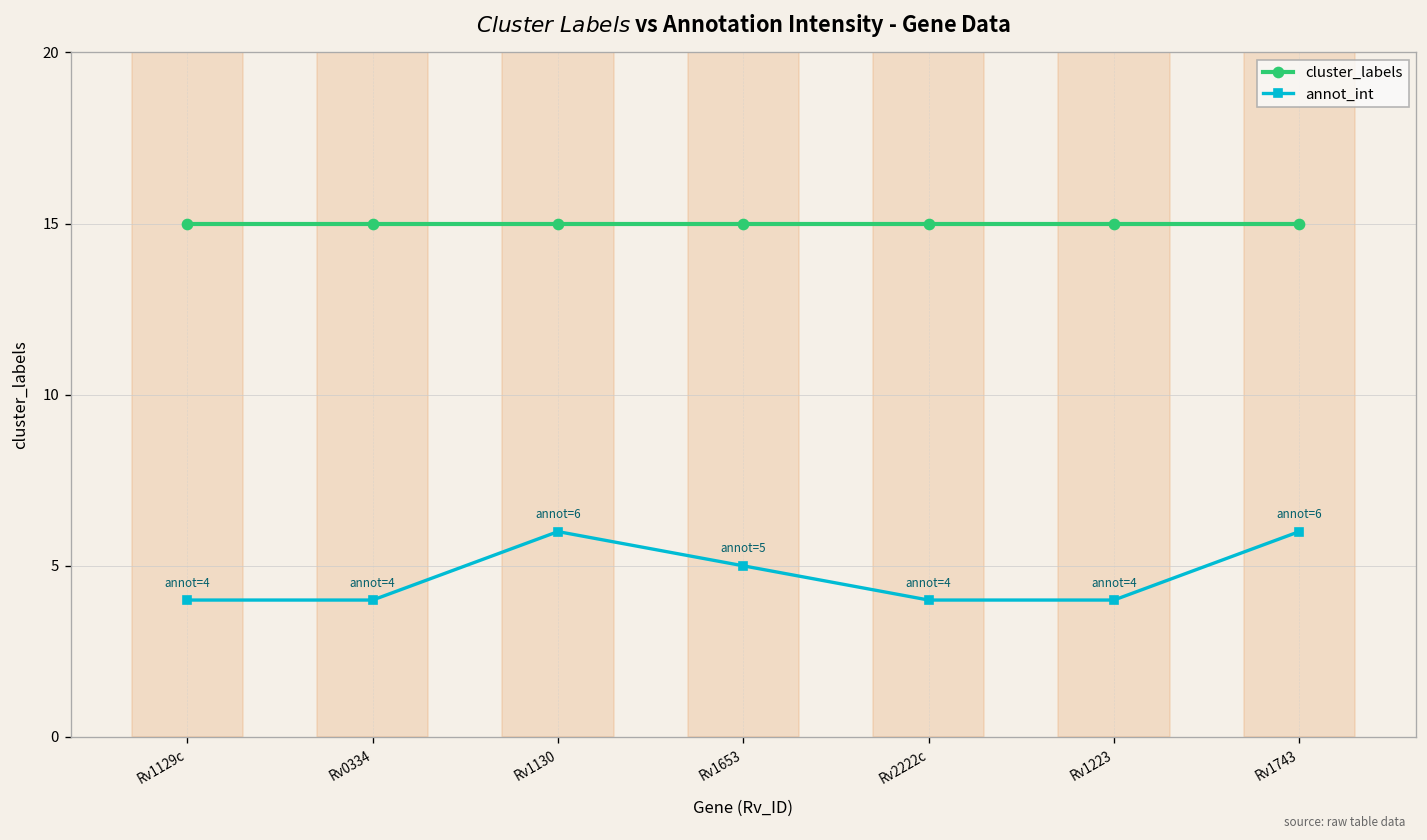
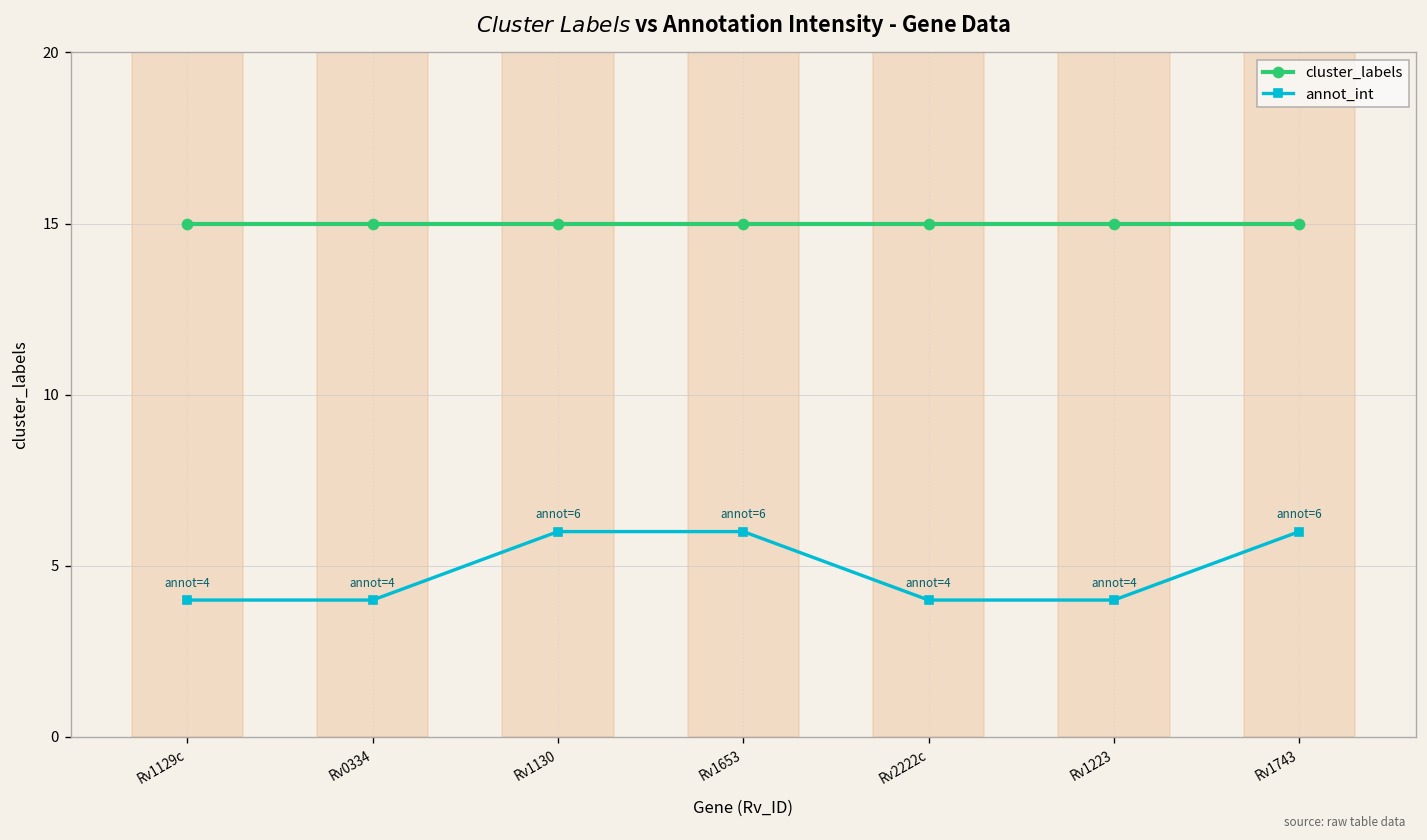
annot_int, Rv1653: 5 -> 6
